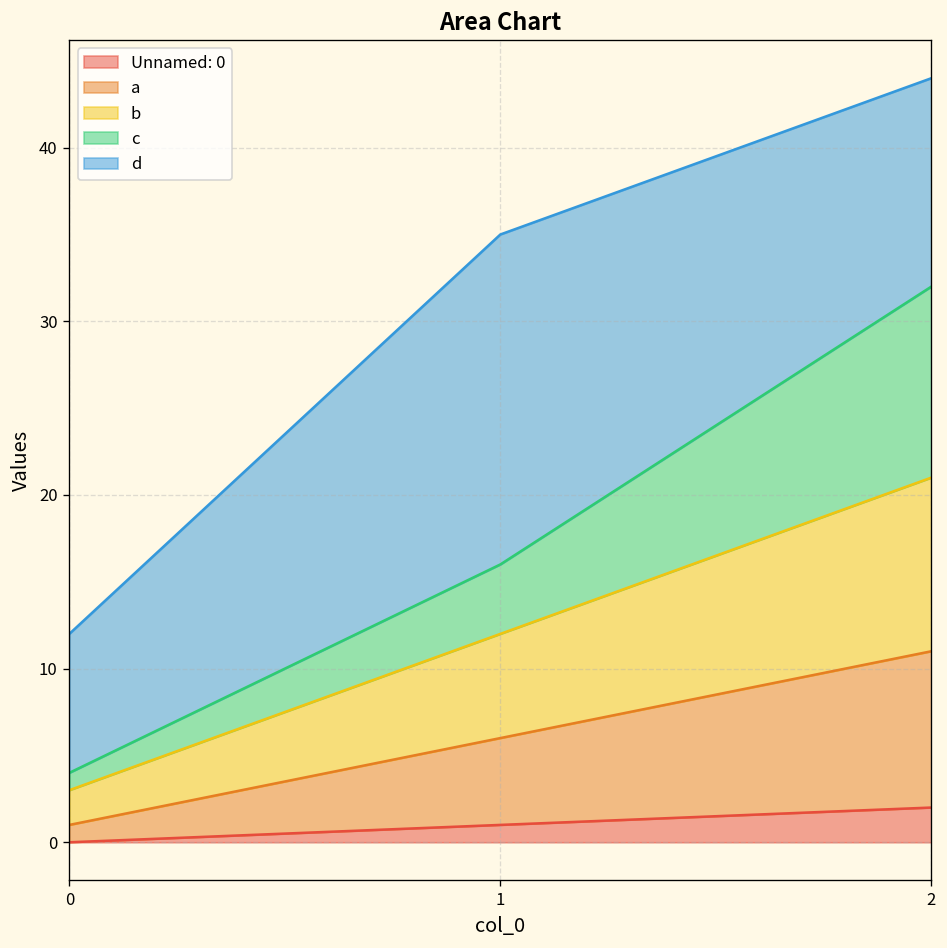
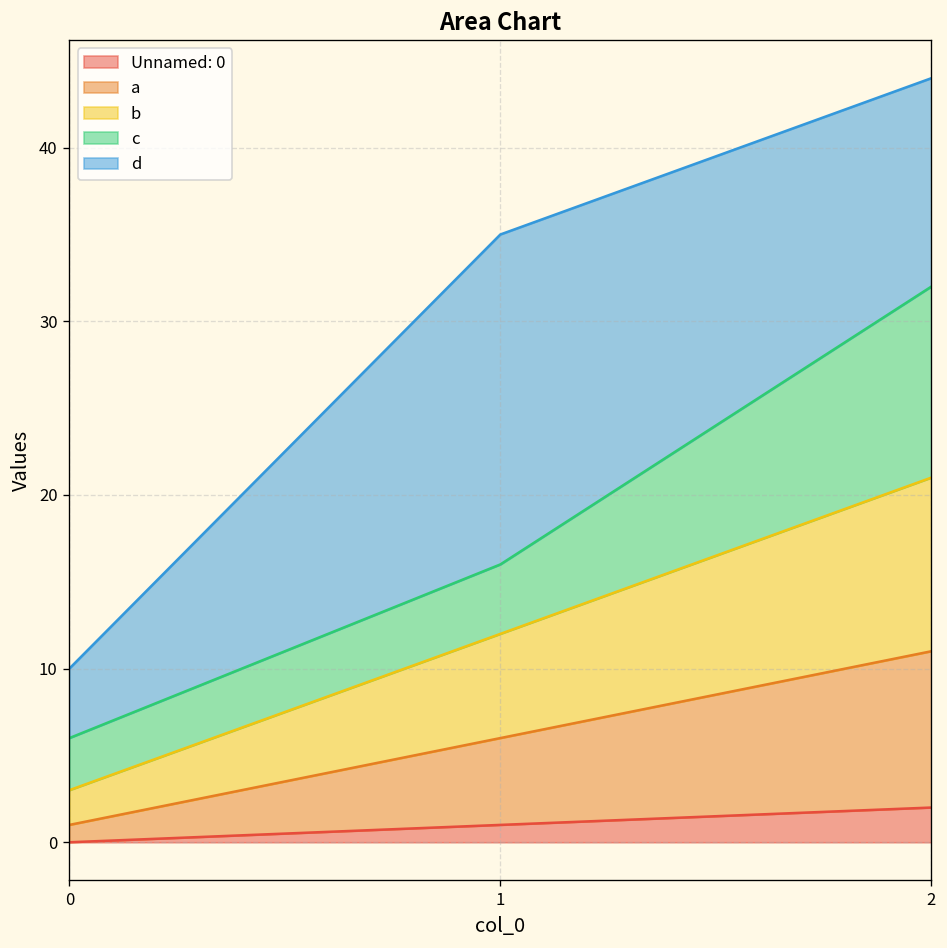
c, 0: 1 -> 3
d, 0: 8 -> 4
